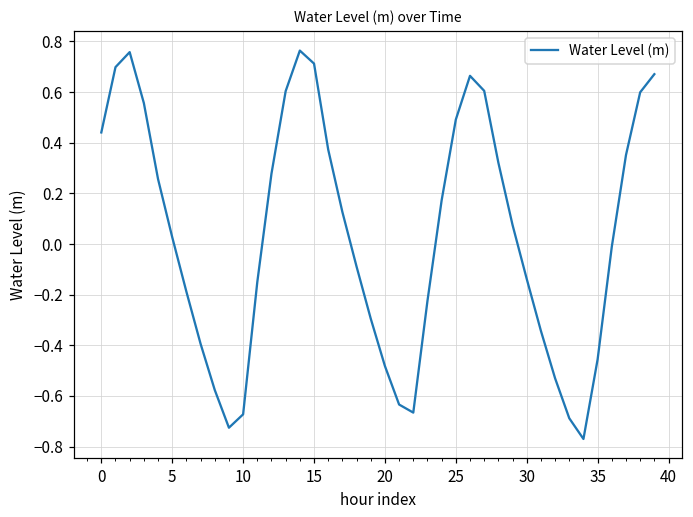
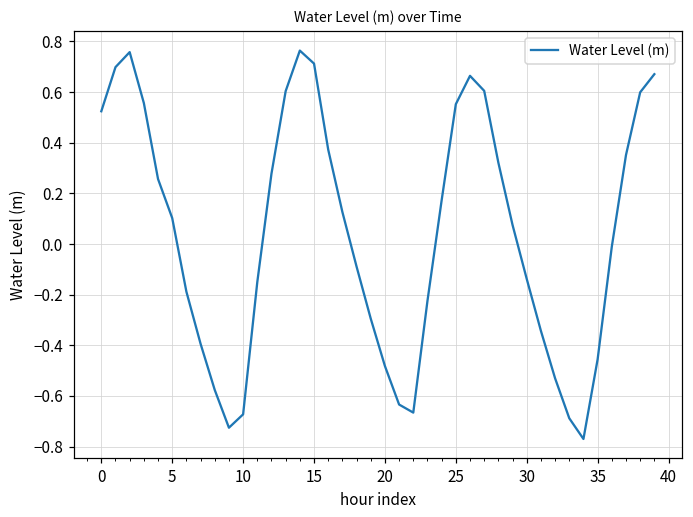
0: 0.44 -> 0.52
5: 0.03 -> 0.10
25: 0.49 -> 0.55
